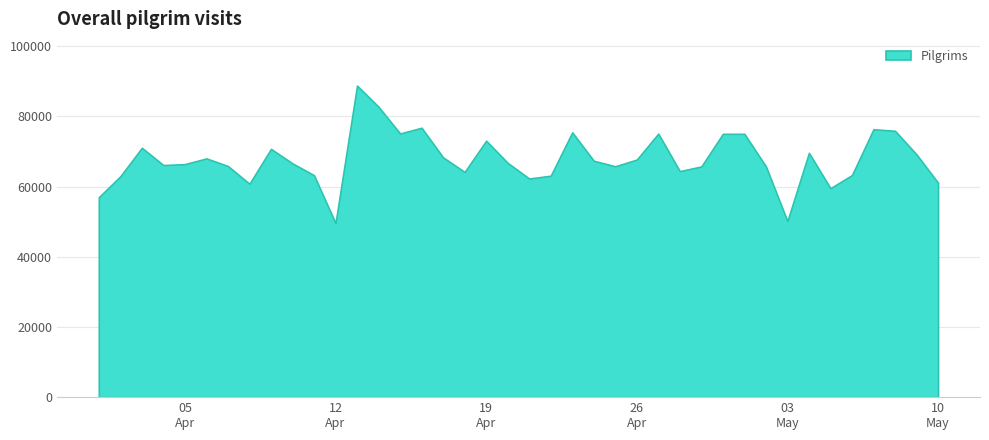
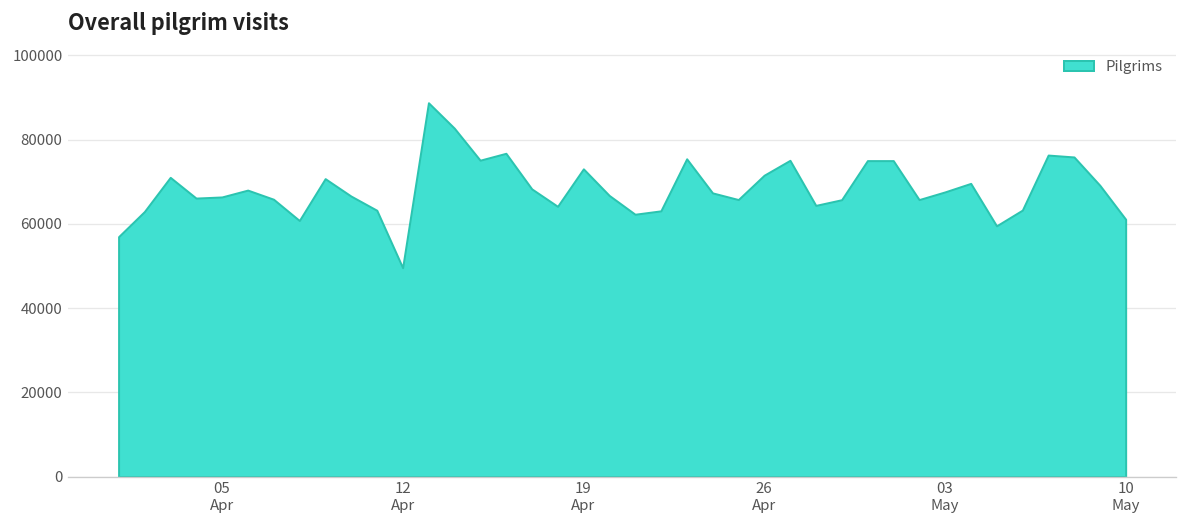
26 Apr: 68000 -> 72000
03 May: 50000 -> 68000
